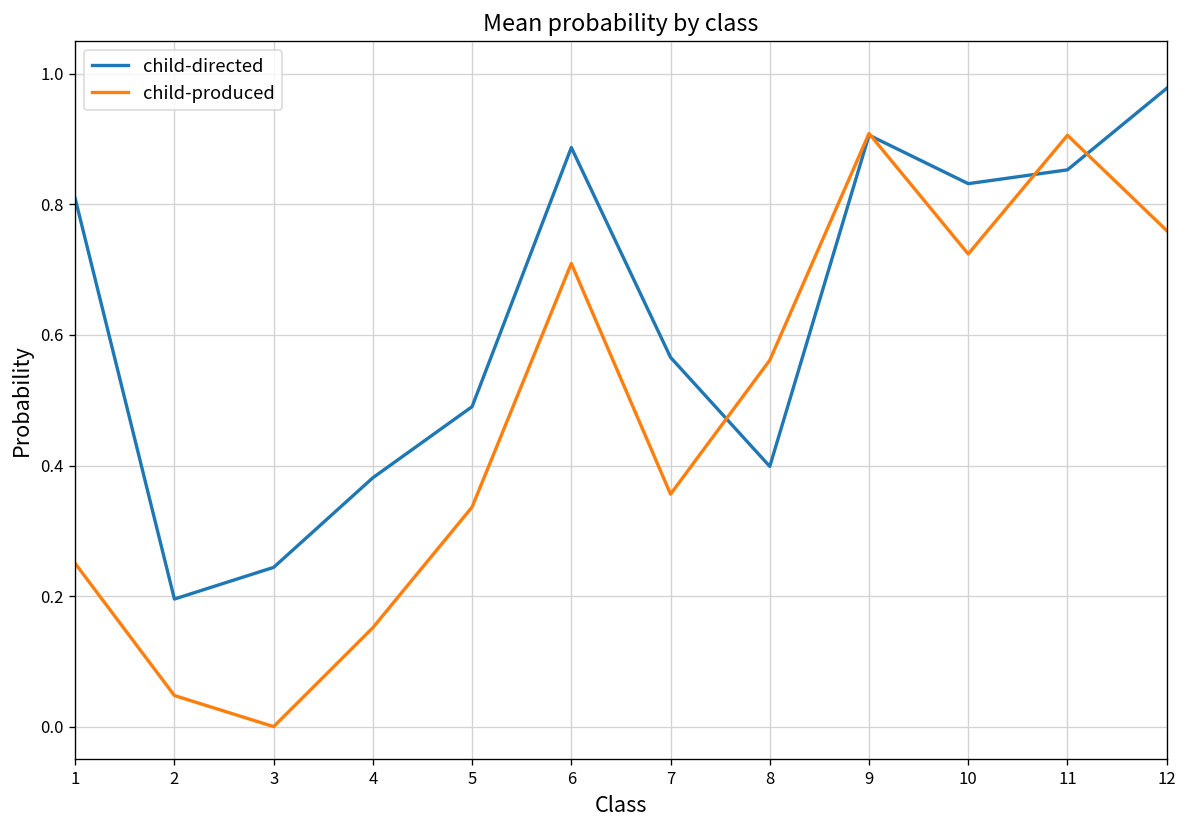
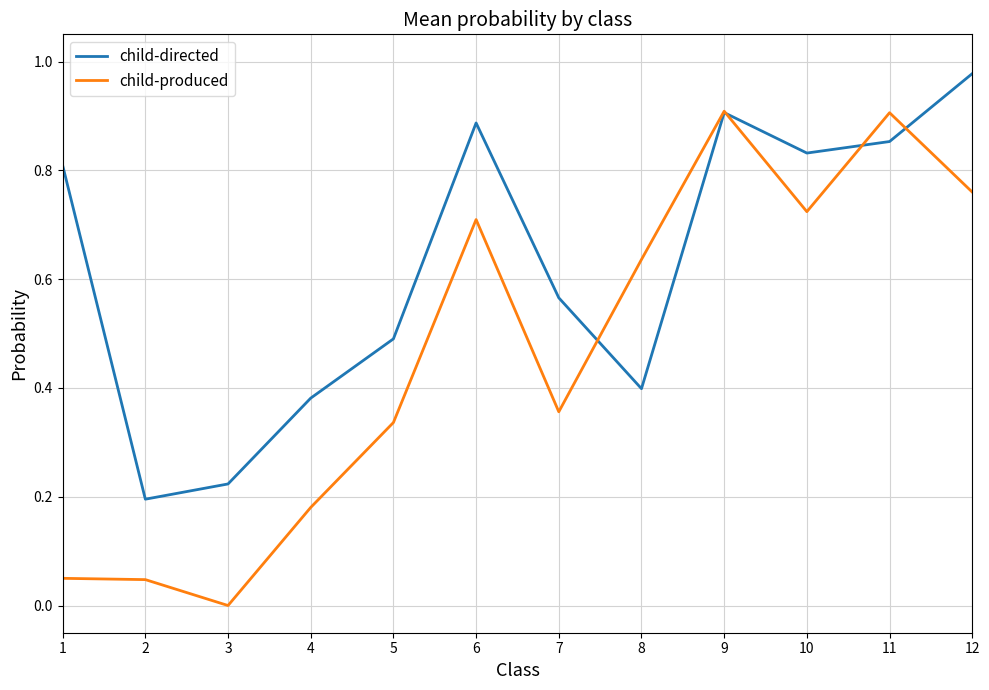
child-produced, 1: 0.25 -> 0.05
child-directed, 3: 0.24 -> 0.22
child-produced, 4: 0.15 -> 0.18
child-produced, 8: 0.56 -> 0.64
